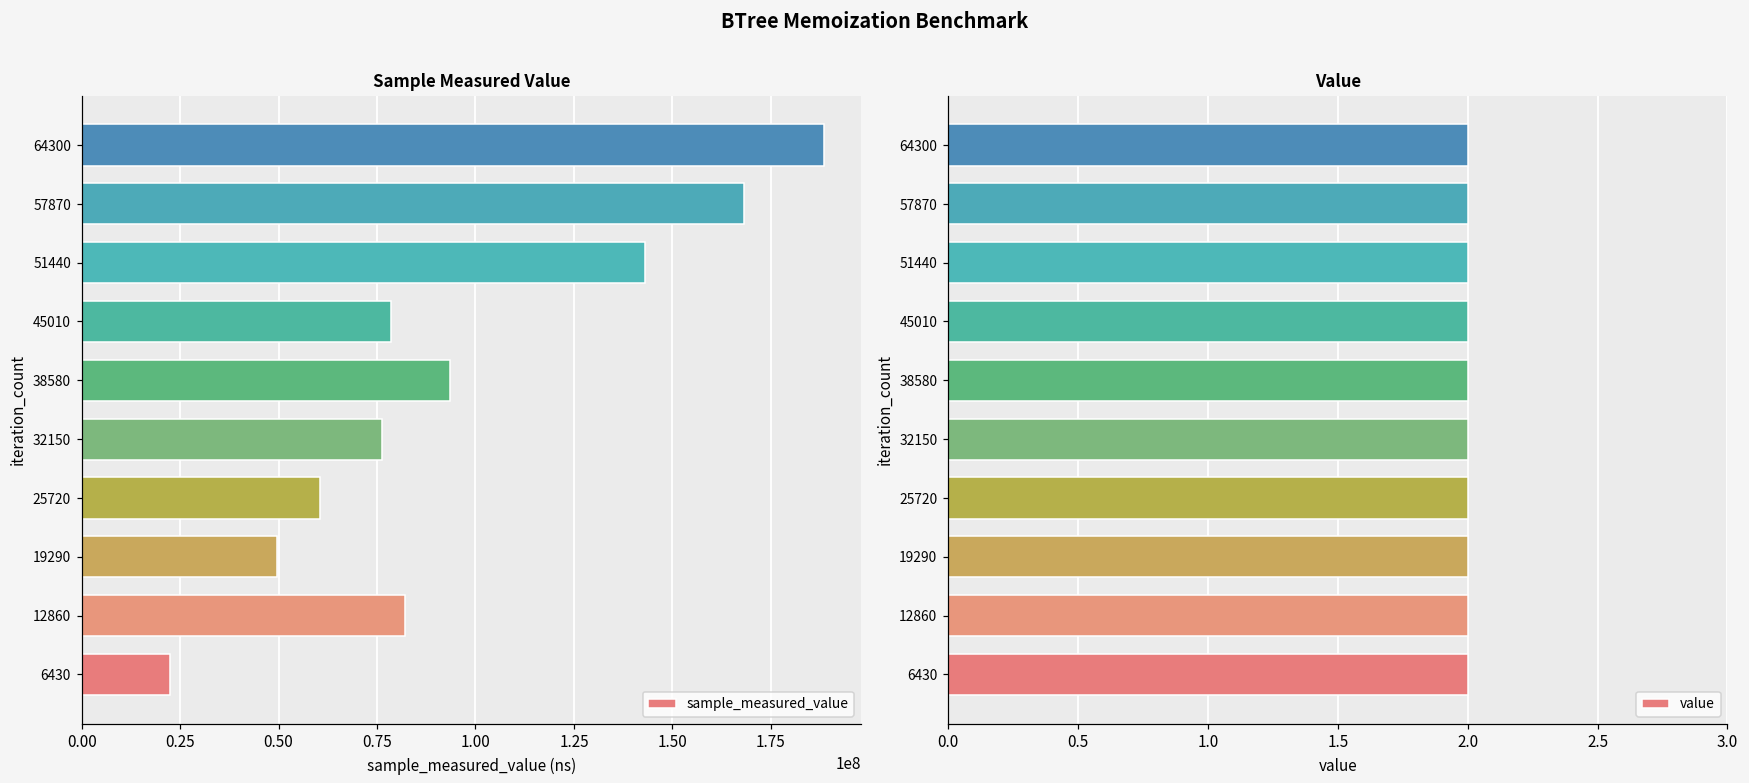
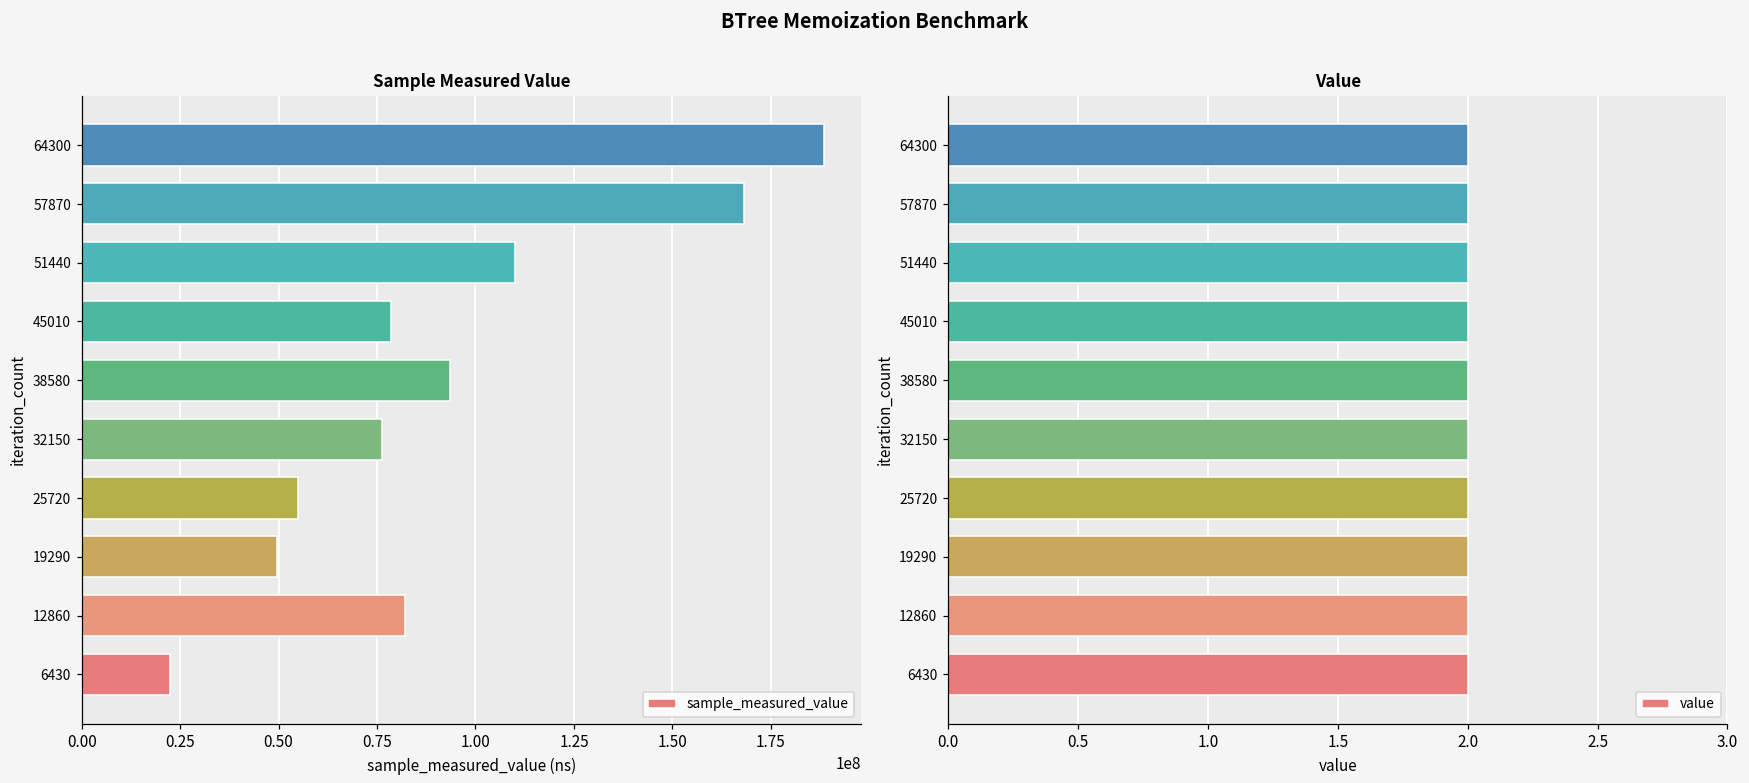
Sample Measured Value, 51440: 143000000 -> 110000000
Sample Measured Value, 25720: 60000000 -> 55000000
